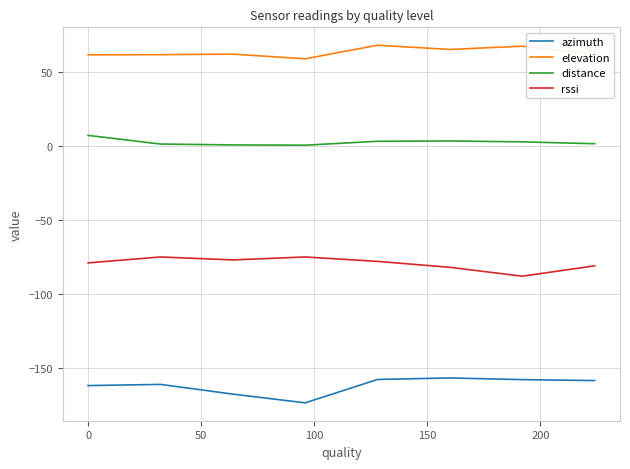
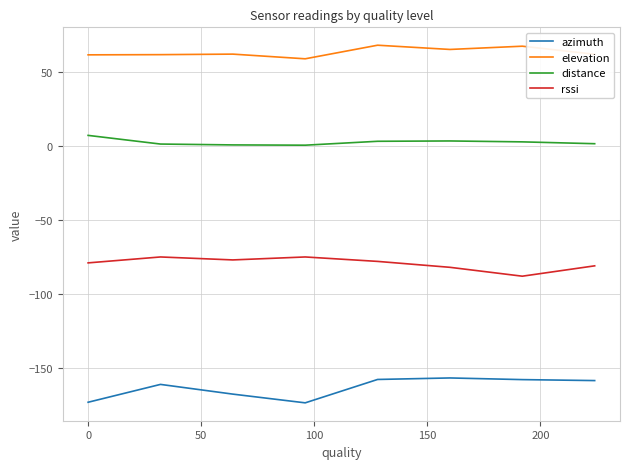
azimuth, 0: -162 -> -173
